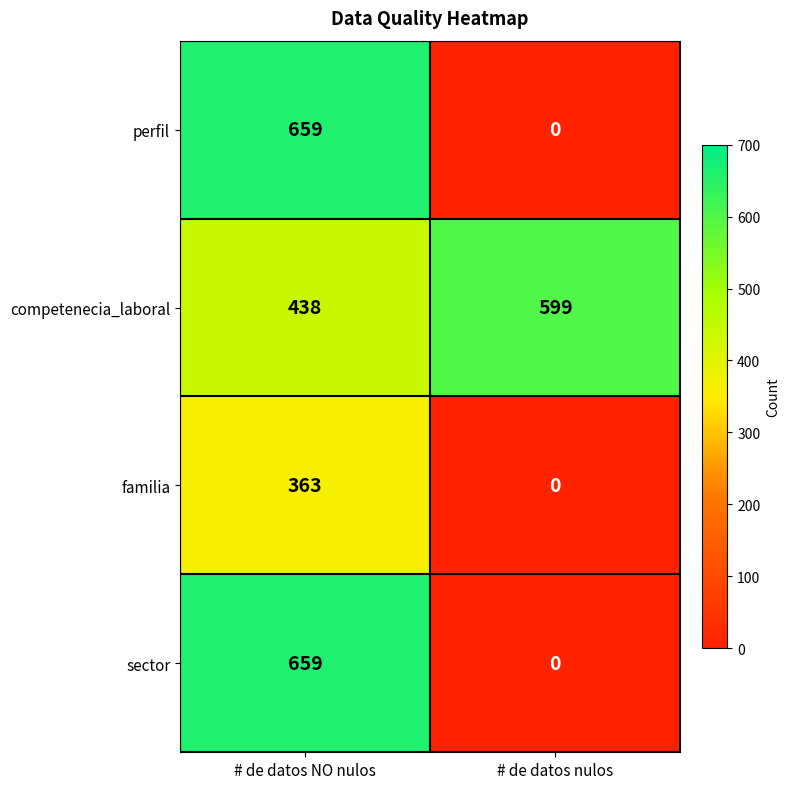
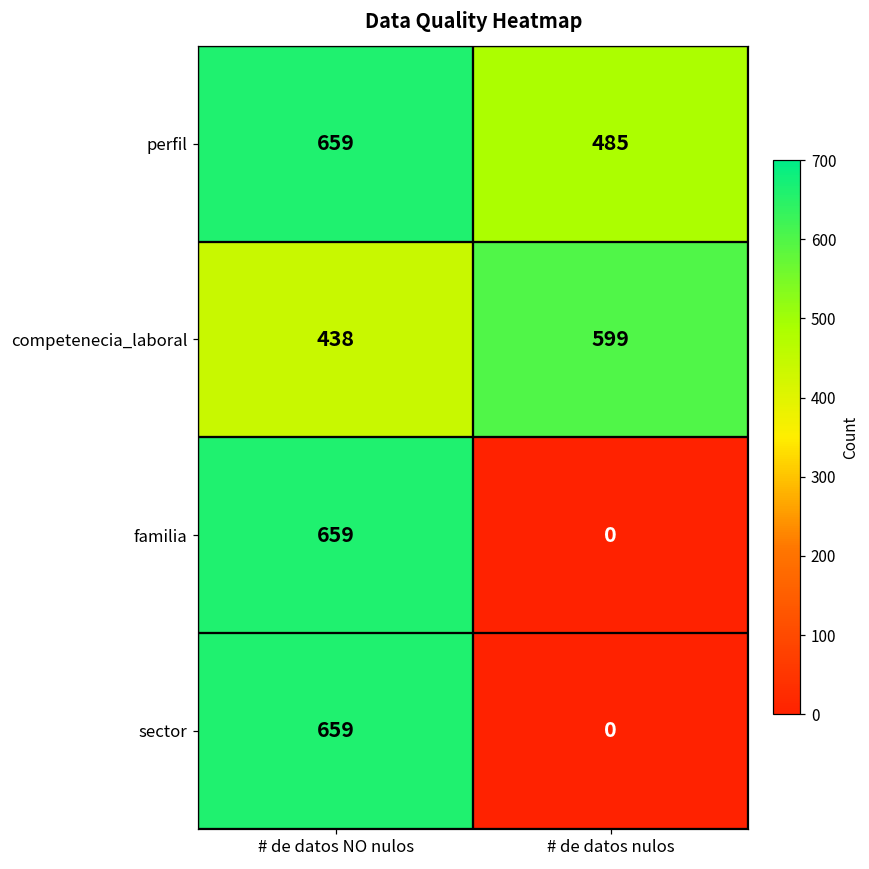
perfil, # de datos nulos: 0 -> 485
familia, # de datos NO nulos: 363 -> 659
